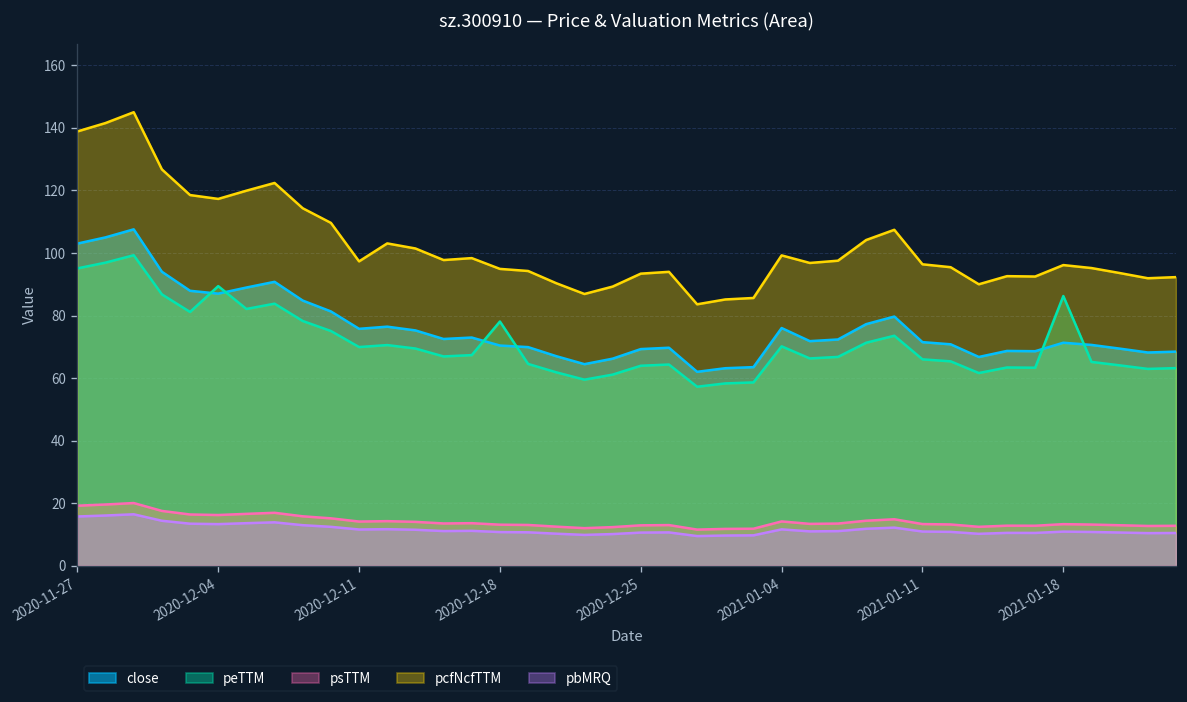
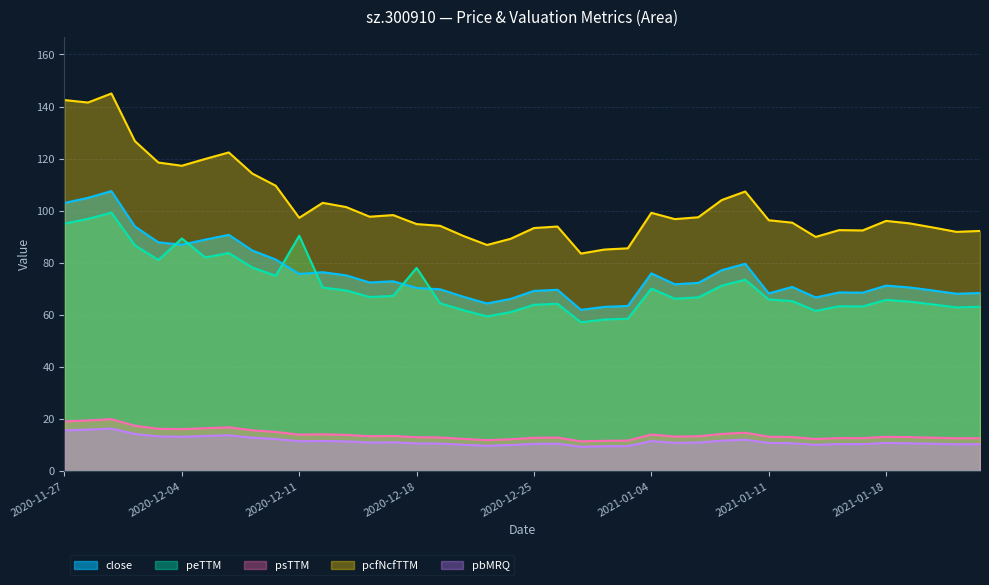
pcfNcfTTM, 2020-11-27: 139 -> 143
peTTM, 2020-12-11: 70 -> 90
close, 2021-01-11: 71 -> 68
peTTM, 2021-01-18: 86 -> 66
